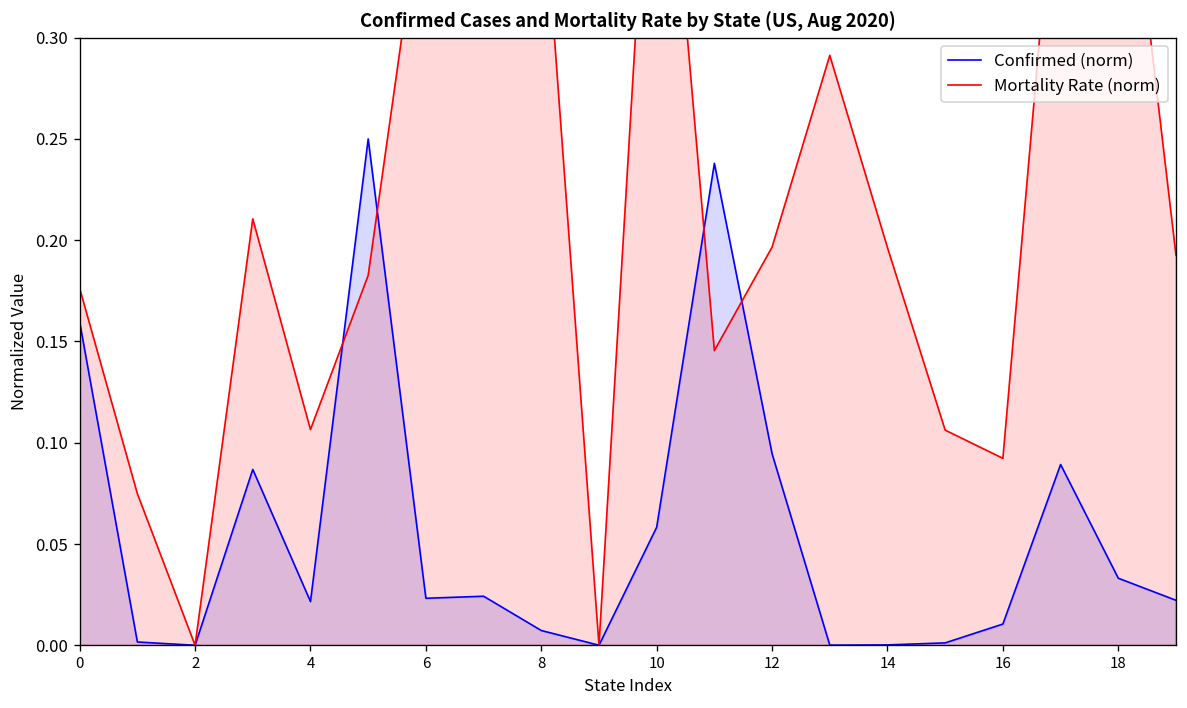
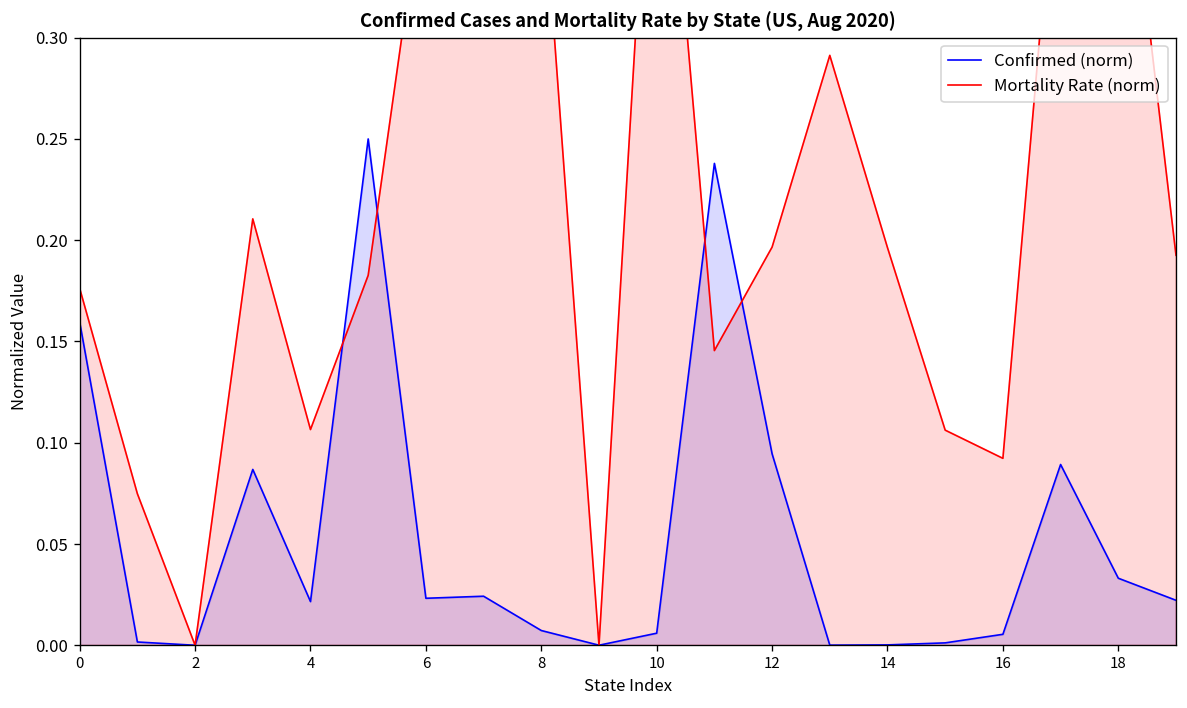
Confirmed (norm), 10: 0.058 -> 0.006
Confirmed (norm), 16: 0.010 -> 0.005
